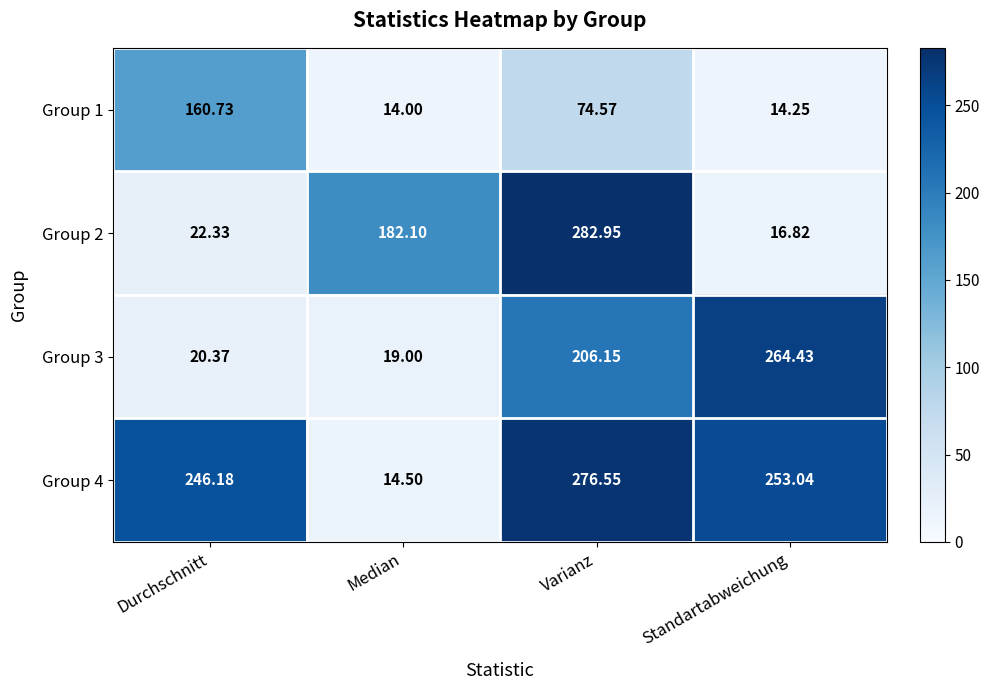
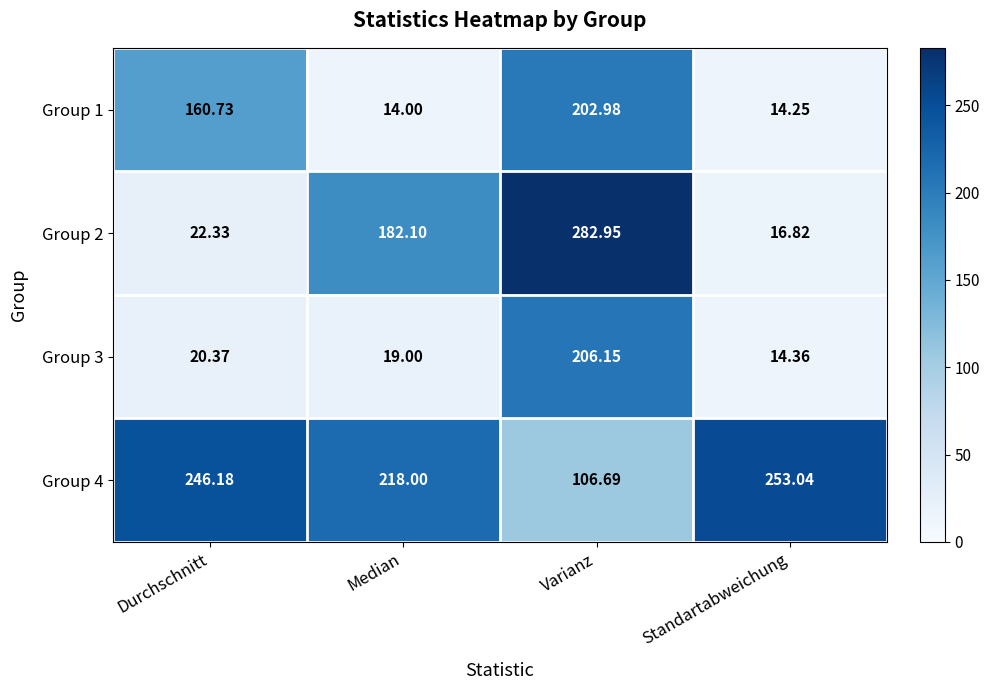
Group 1, Varianz: 74.57 -> 202.98
Group 3, Standartabweichung: 264.43 -> 14.36
Group 4, Median: 14.50 -> 218.00
Group 4, Varianz: 276.55 -> 106.69
